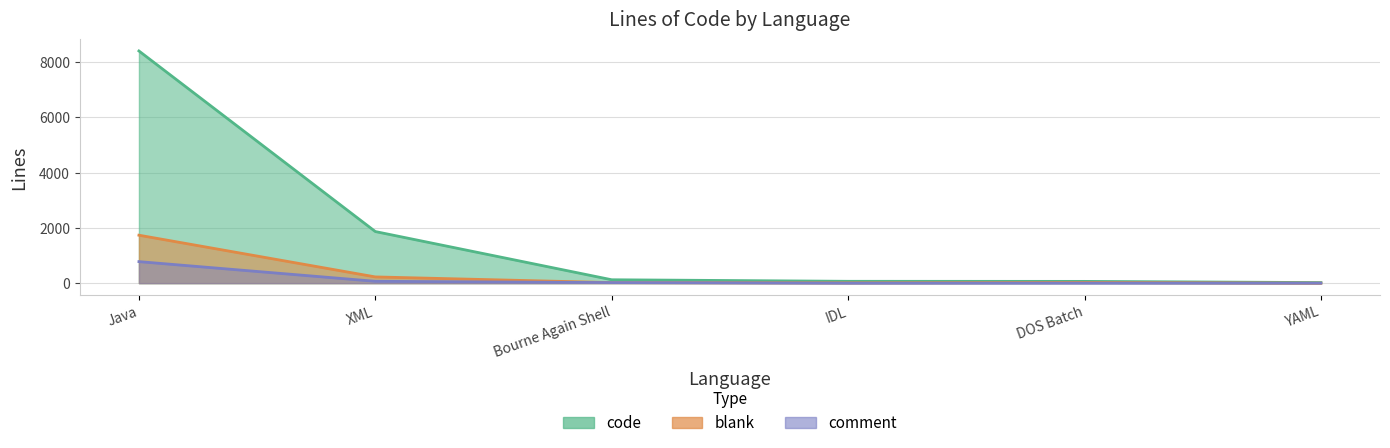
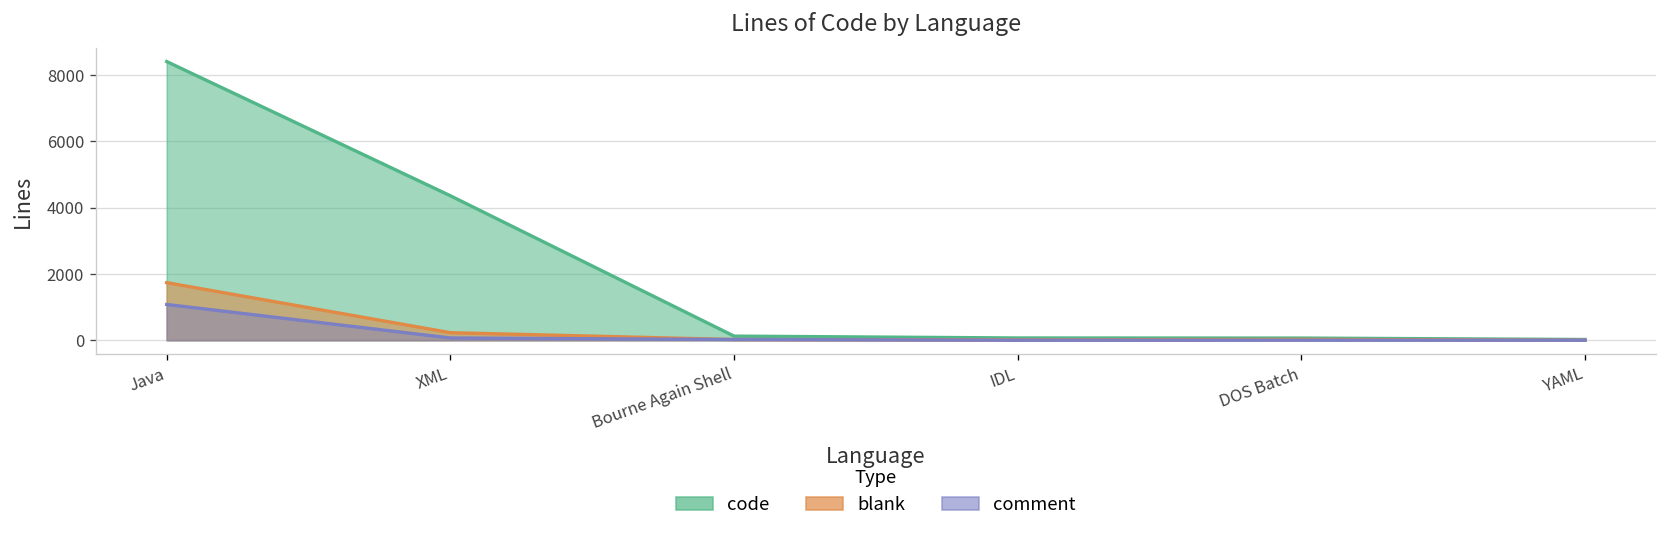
comment, Java: 800 -> 1100
code, XML: 1900 -> 4400
